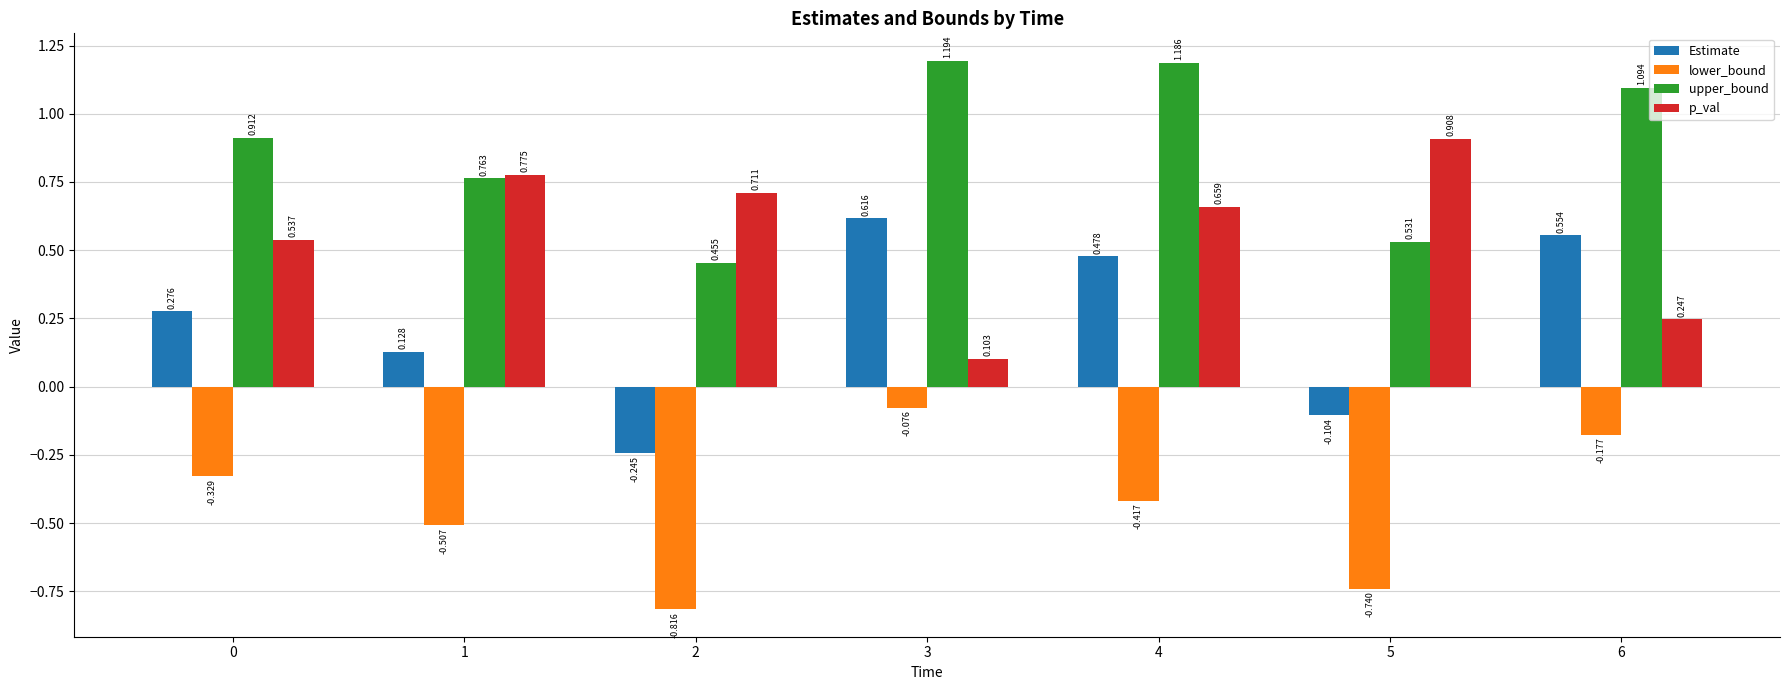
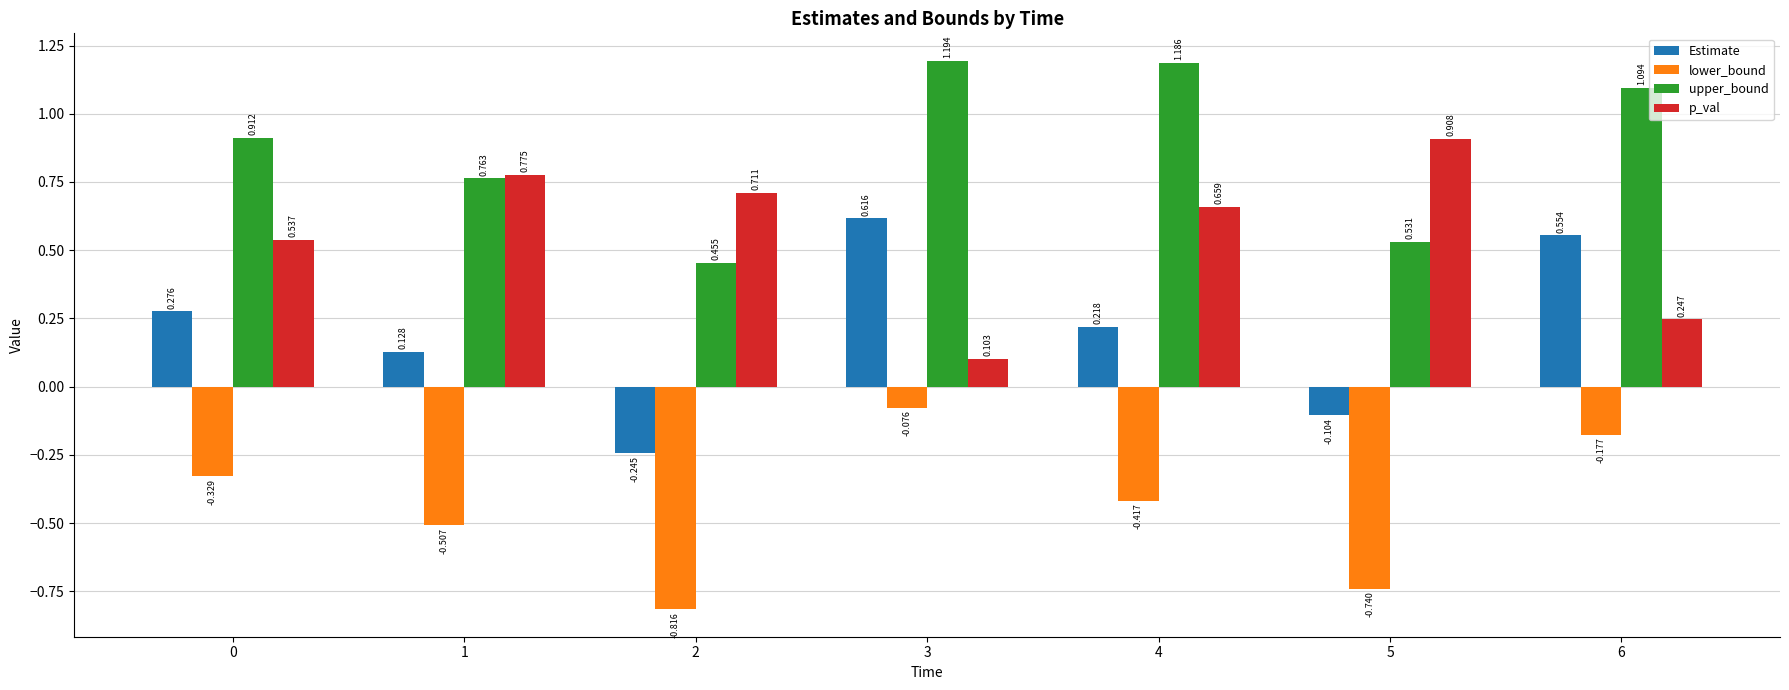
Estimate, 4: 0.478 -> 0.218
